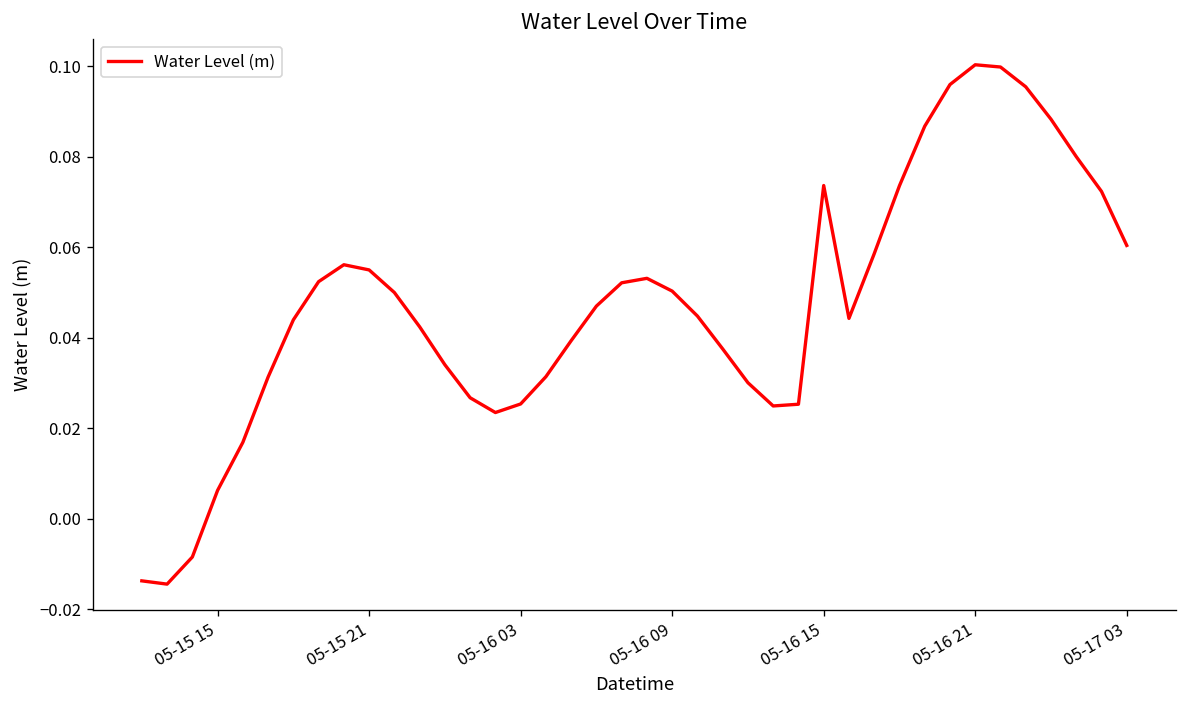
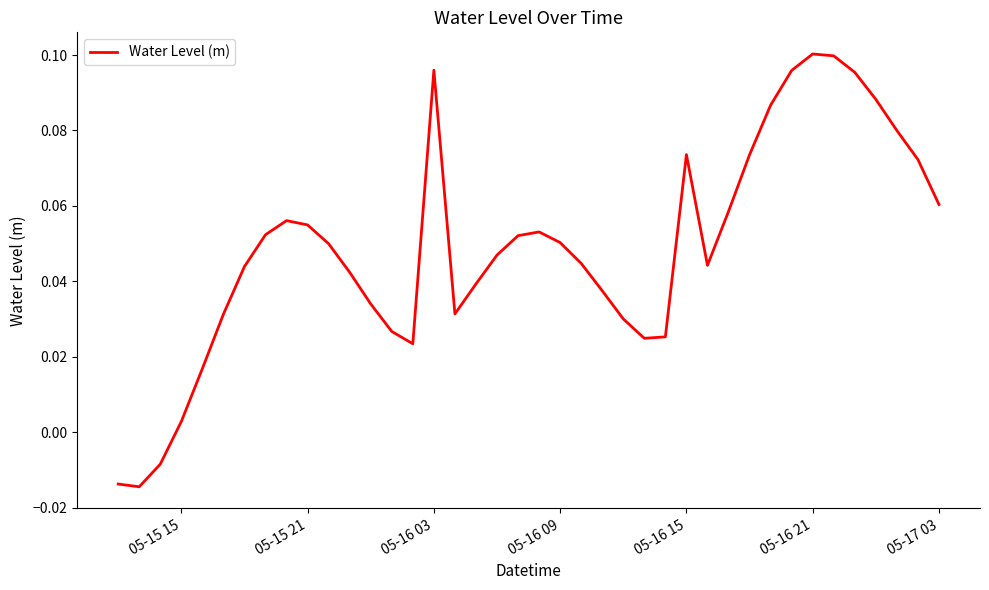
05-15 15: 0.006 -> 0.003
05-16 03: 0.025 -> 0.096
